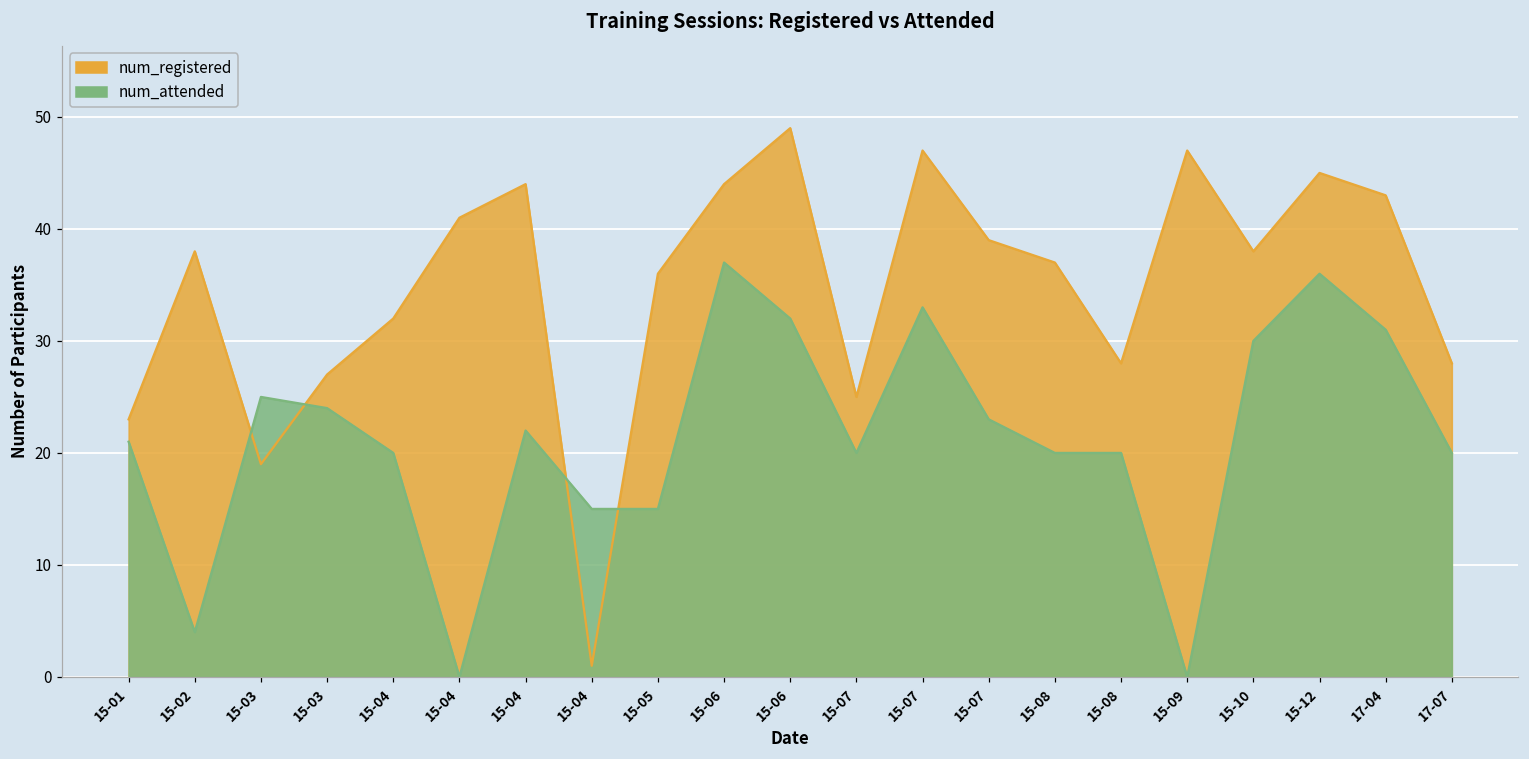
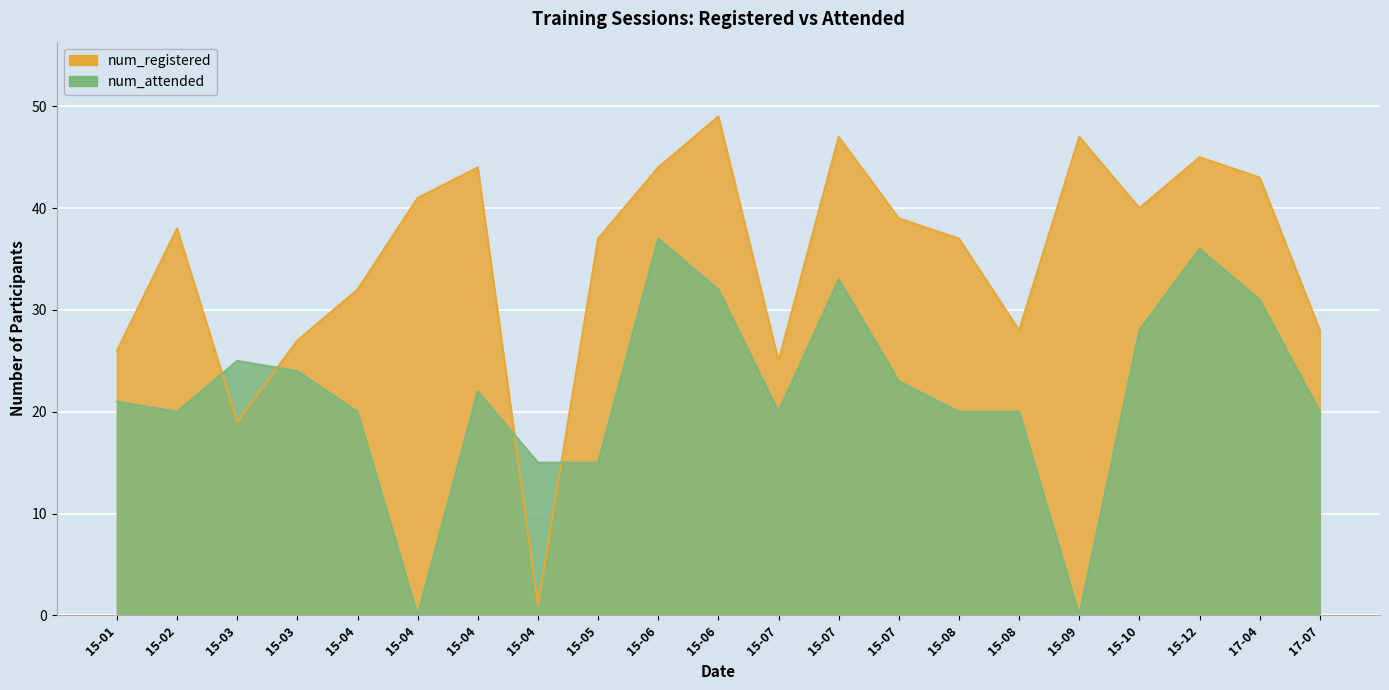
num_registered, 15-01: 23 -> 26
num_attended, 15-02: 4 -> 20
num_registered, 15-05: 36 -> 37
num_registered, 15-10: 38 -> 40
num_attended, 15-10: 30 -> 28
